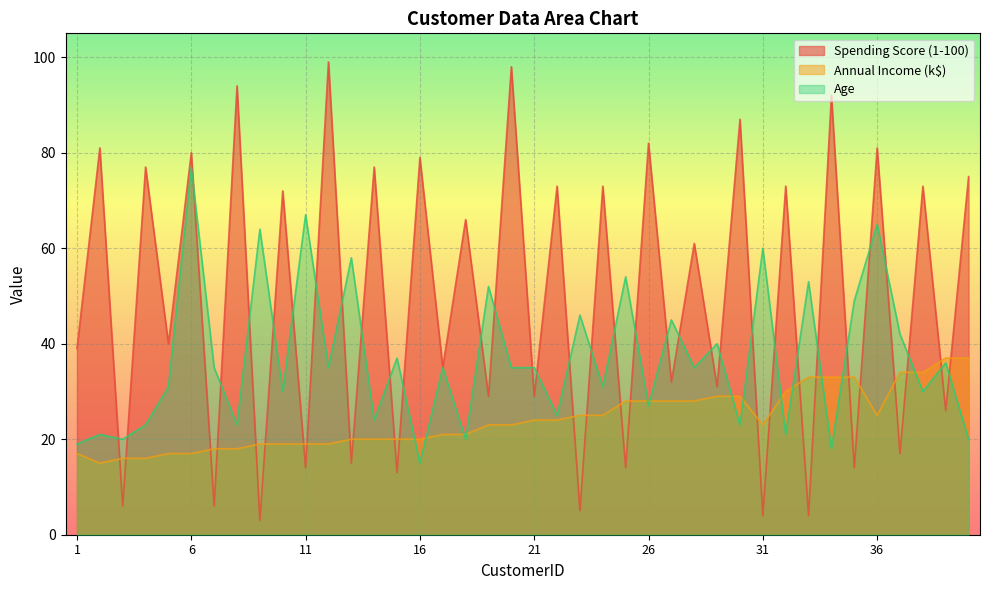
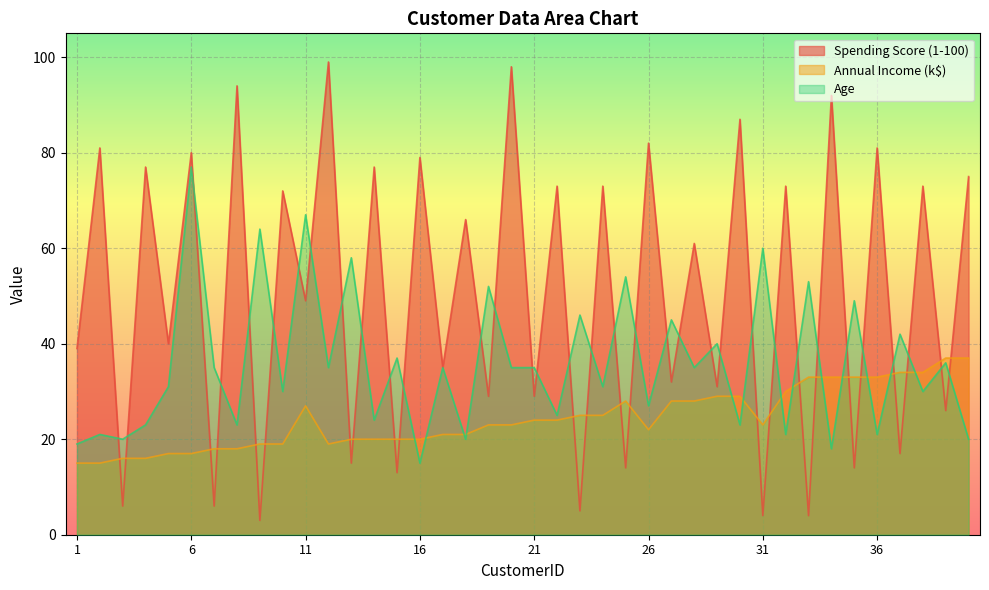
Annual Income (k$), 1: 17 -> 15
Spending Score (1-100), 11: 14 -> 49
Annual Income (k$), 11: 19 -> 27
Annual Income (k$), 26: 28 -> 22
Annual Income (k$), 36: 25 -> 33
Age, 36: 65 -> 21
